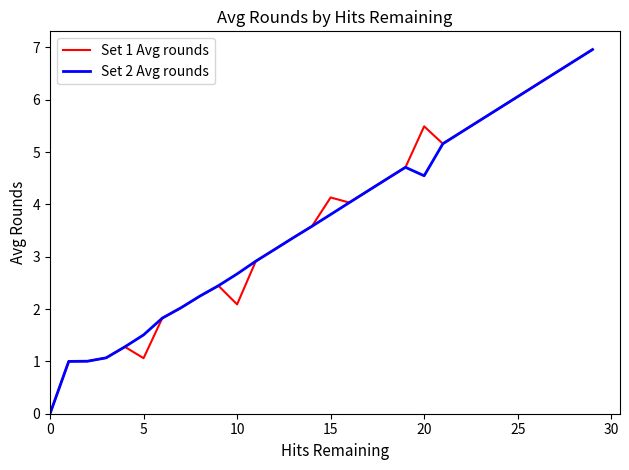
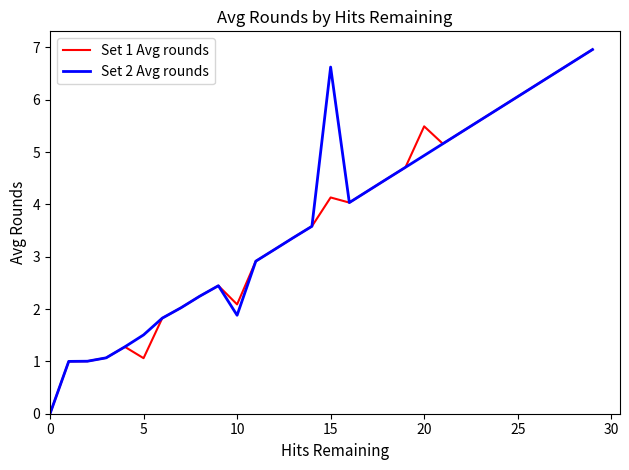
Set 2 Avg rounds, 10: 2.7 -> 1.9
Set 2 Avg rounds, 15: 3.8 -> 6.6
Set 2 Avg rounds, 20: 4.5 -> 4.9
